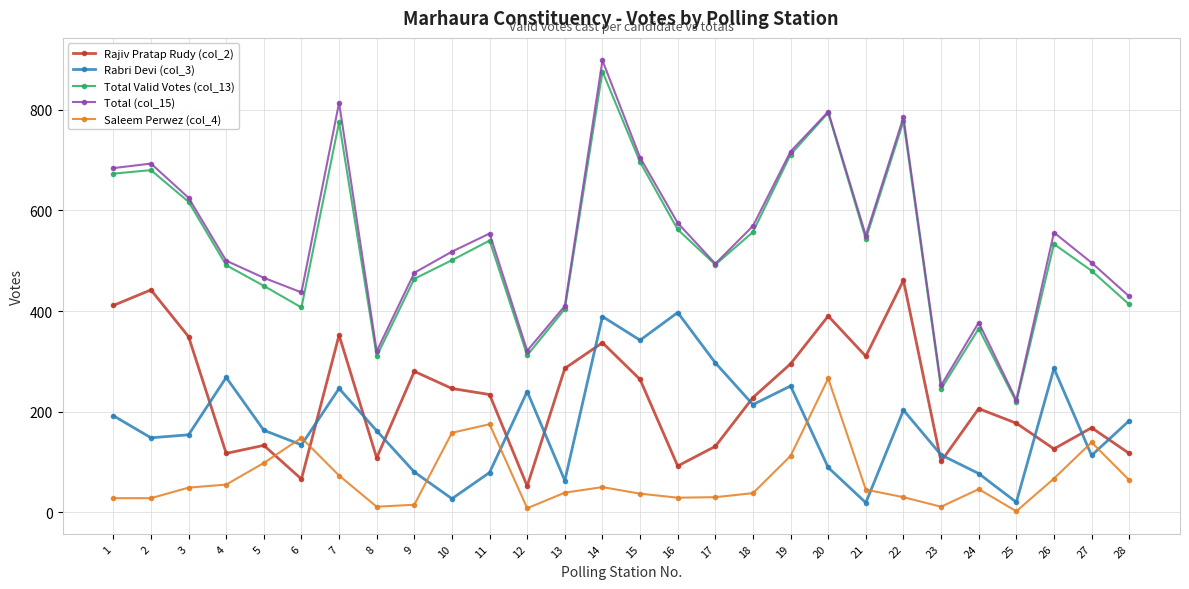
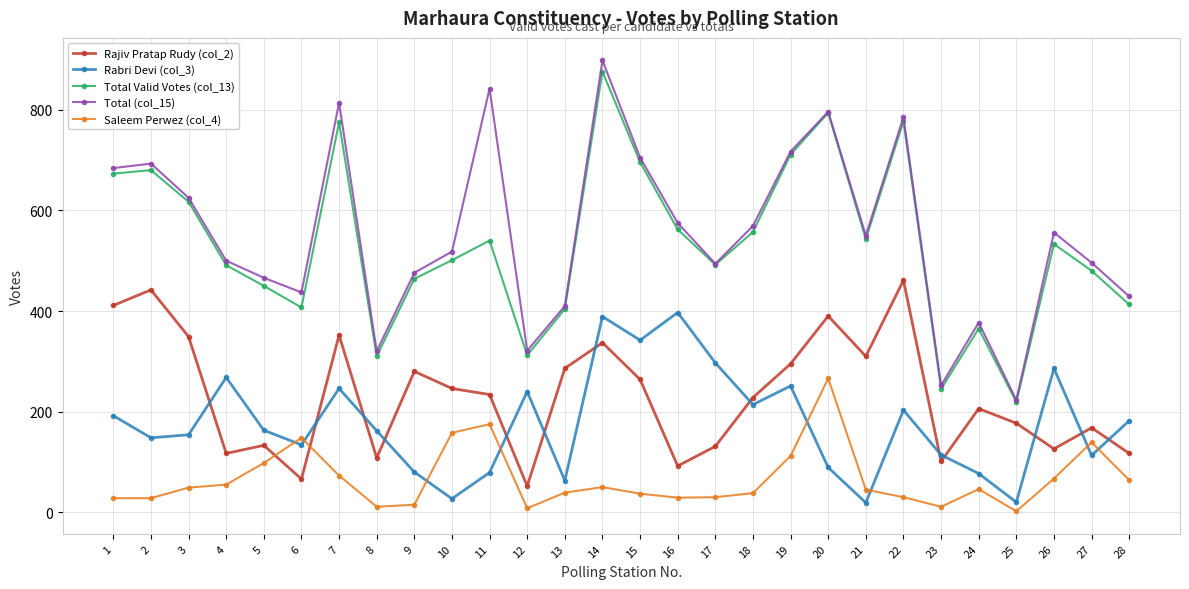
Total (col_15), 11: 550 -> 840
